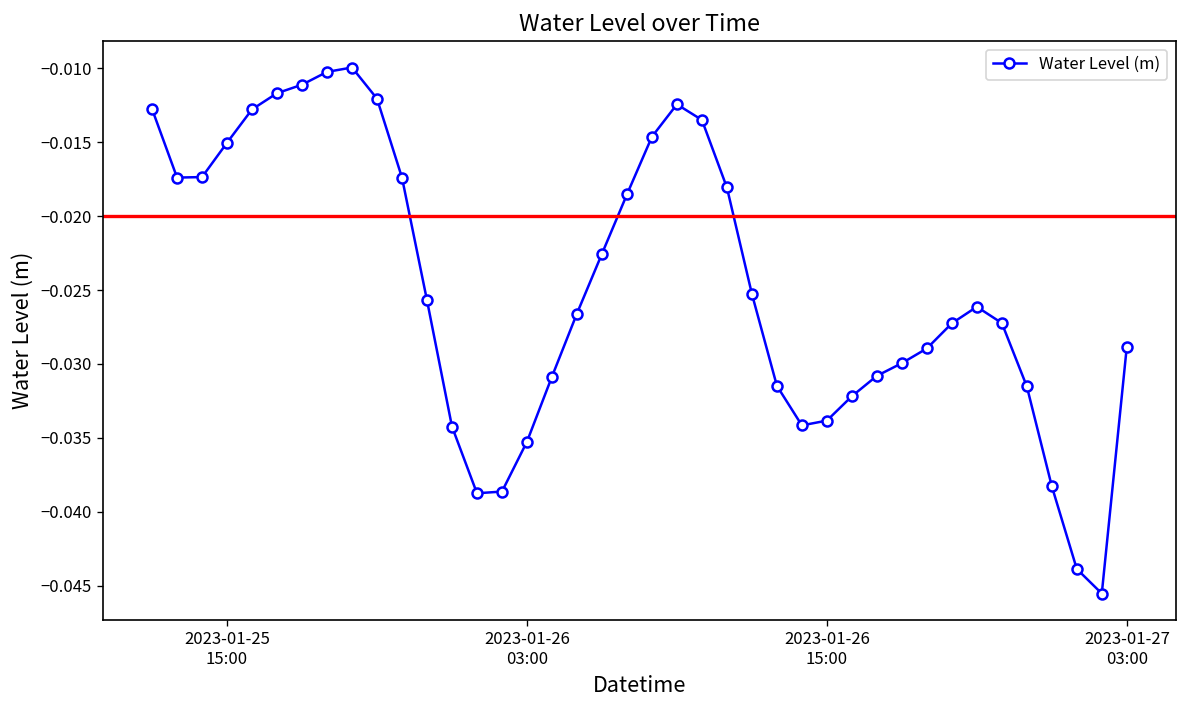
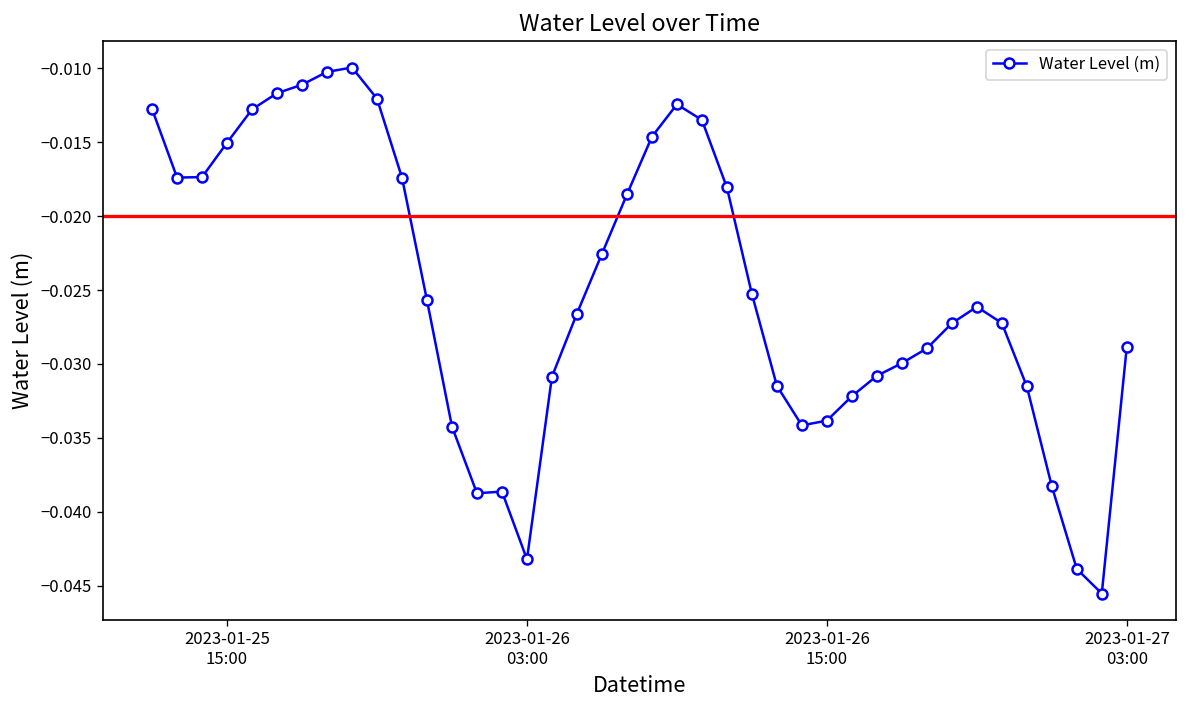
2023-01-26 03:00: -0.0353 -> -0.0432
